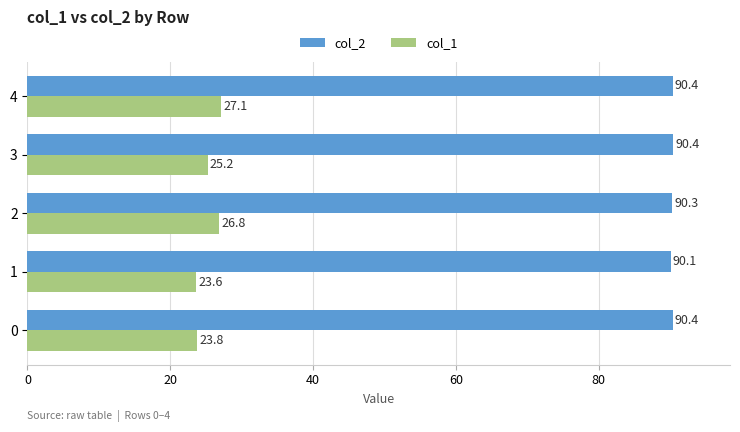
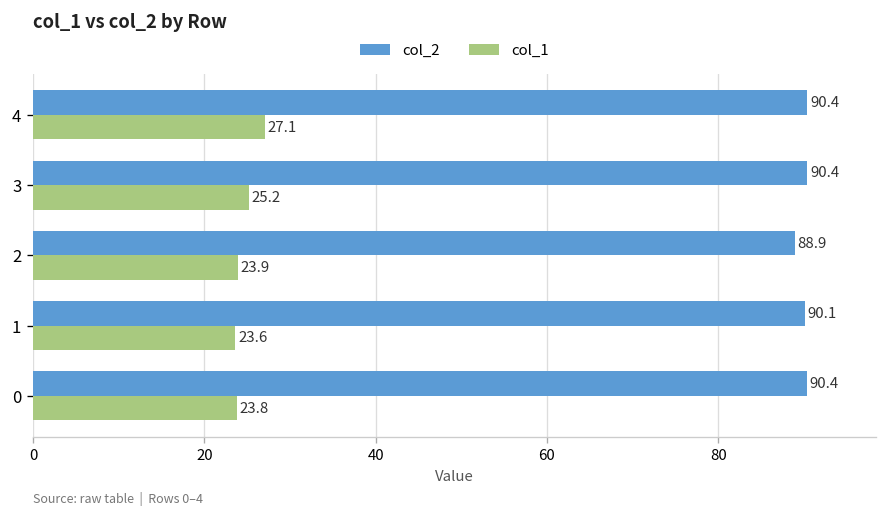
col_2, 2: 90.3 -> 88.9
col_1, 2: 26.8 -> 23.9
